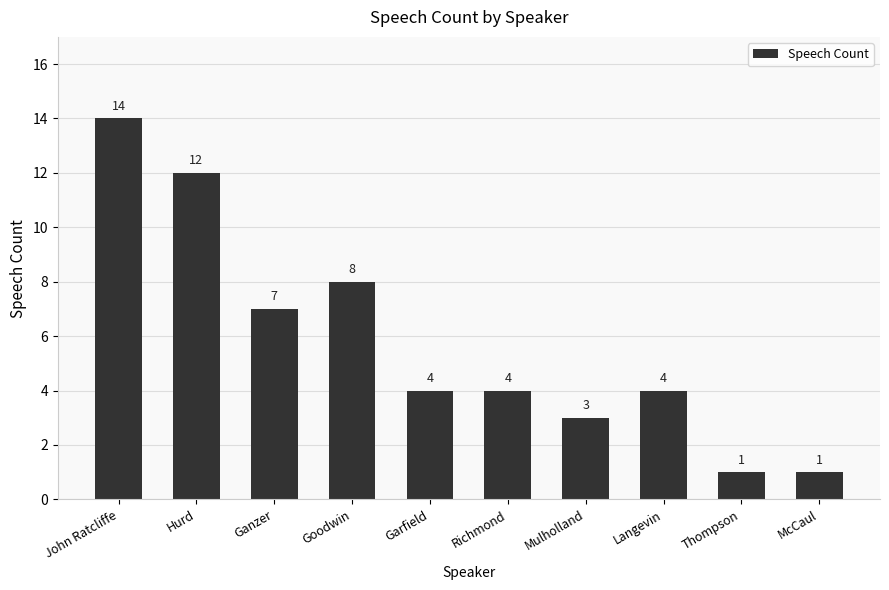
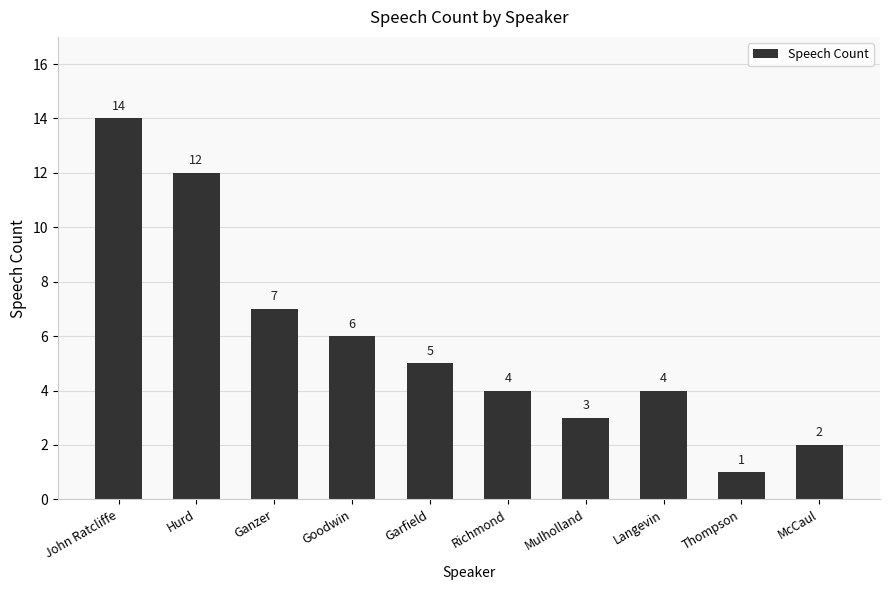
Goodwin: 8 -> 6
Garfield: 4 -> 5
McCaul: 1 -> 2
